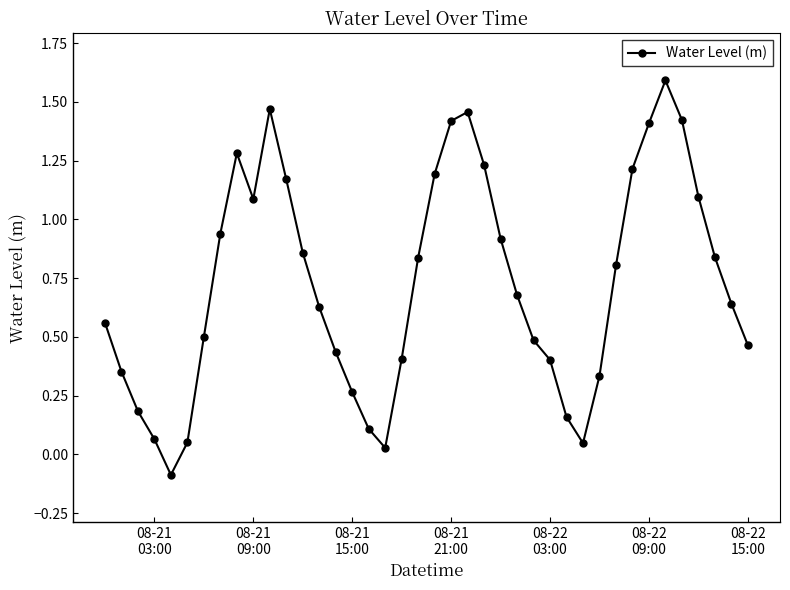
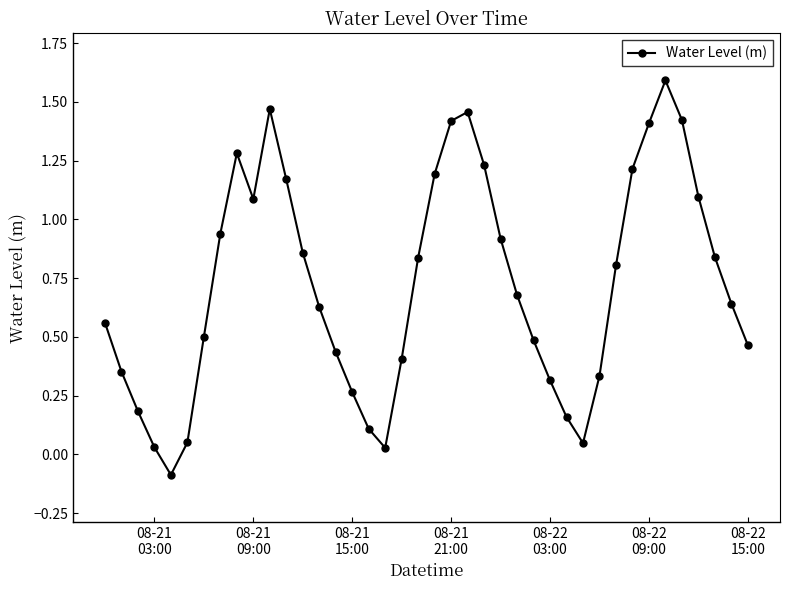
08-21 03:00: 0.06 -> 0.03
08-22 03:00: 0.40 -> 0.31
